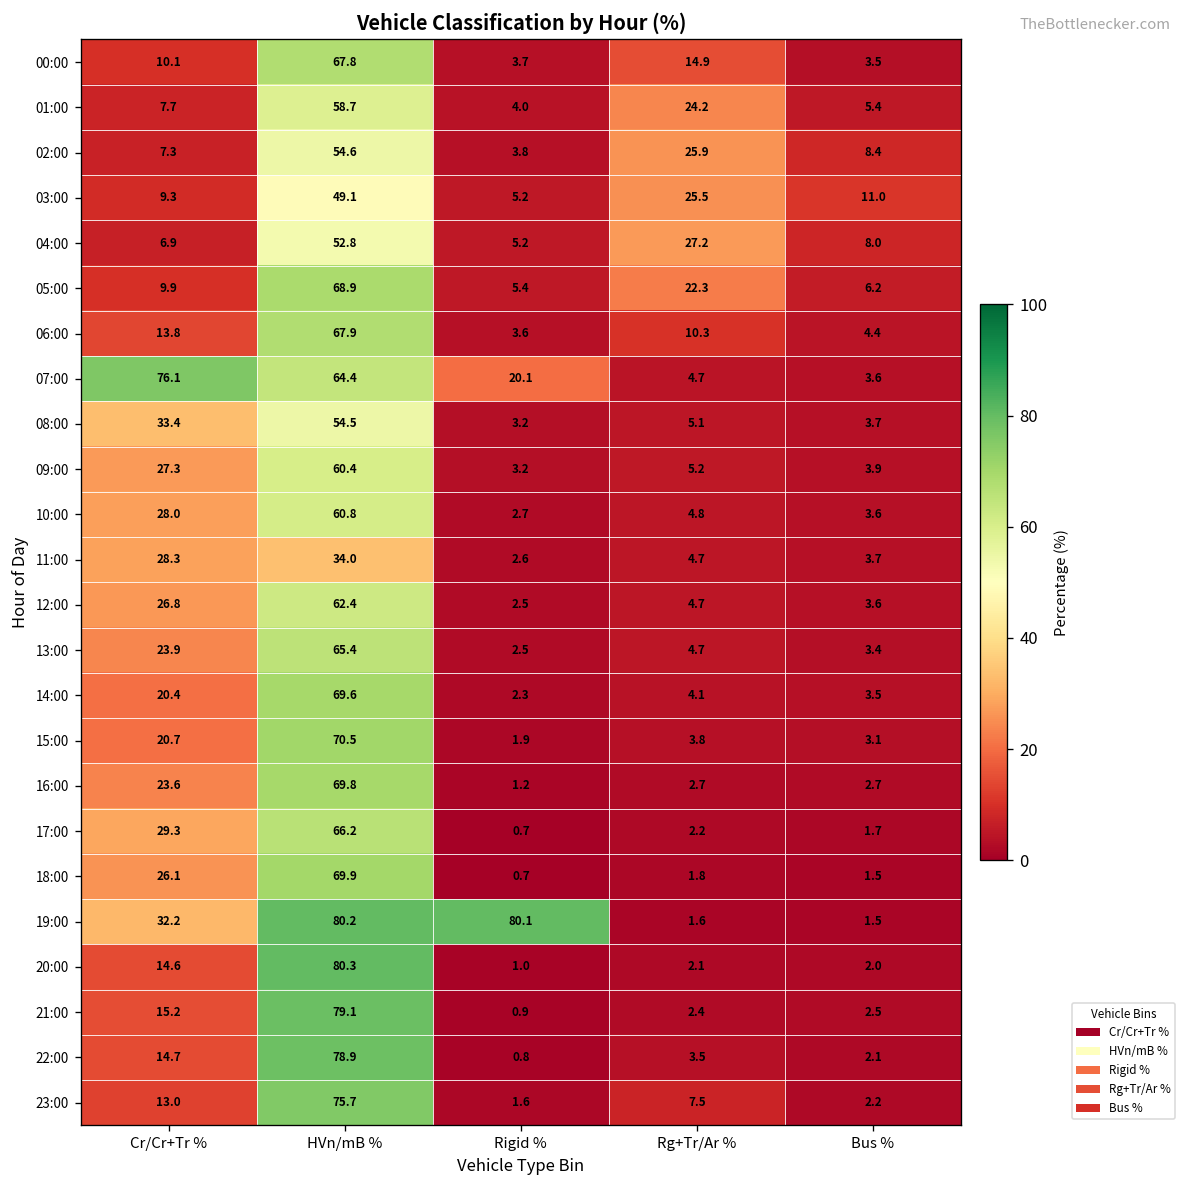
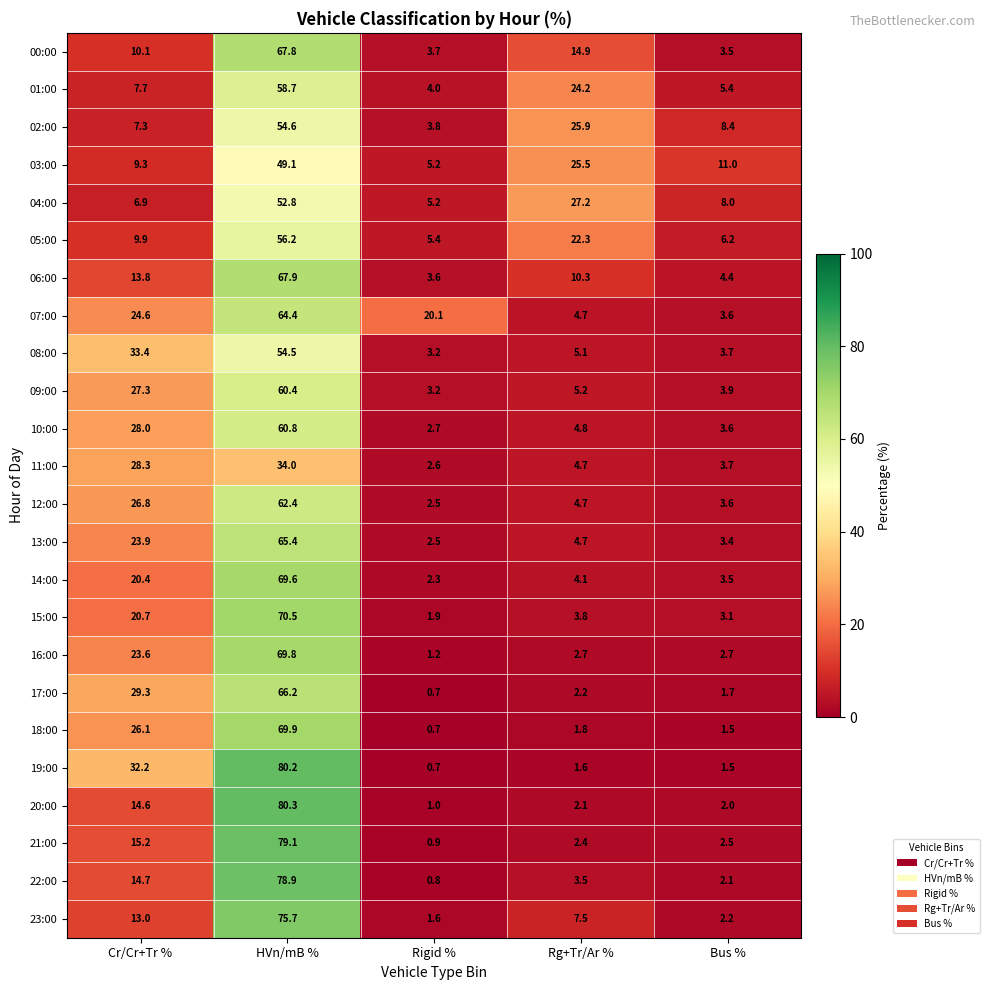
05:00, HVn/mB %: 68.9 -> 56.2
07:00, Cr/Cr+Tr %: 76.1 -> 24.6
19:00, Rigid %: 80.1 -> 0.7
